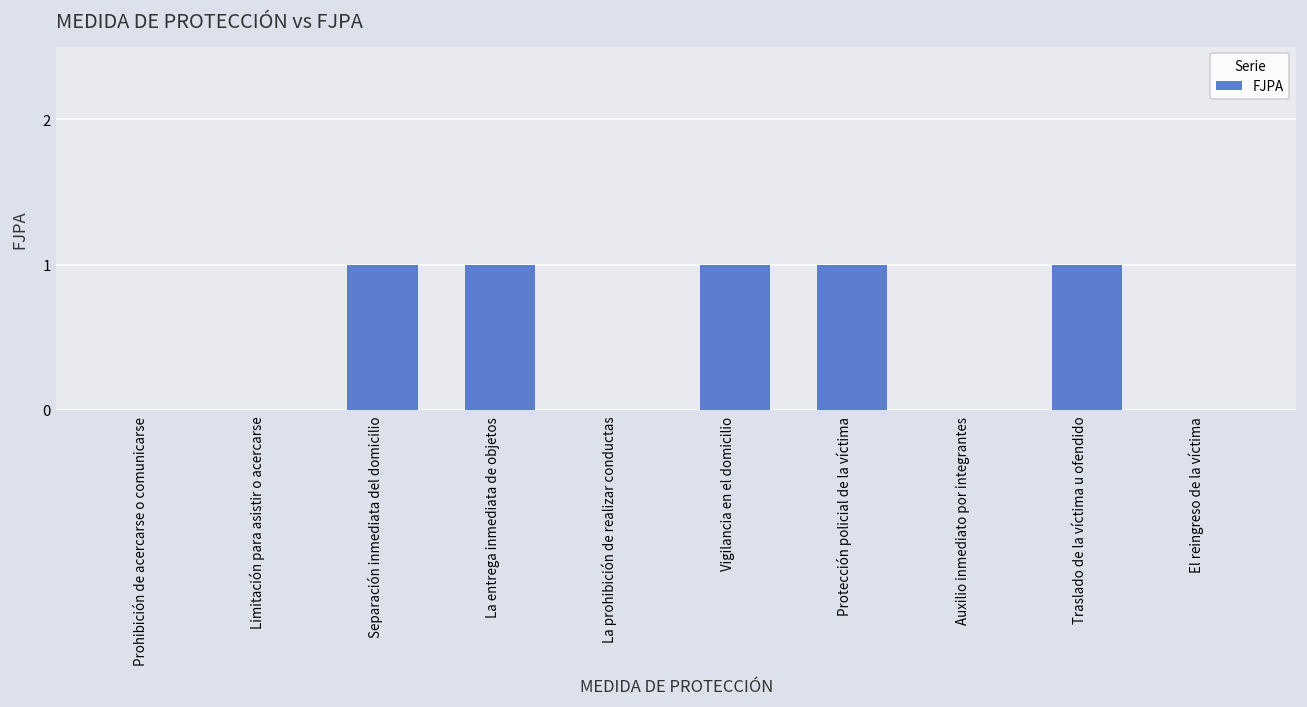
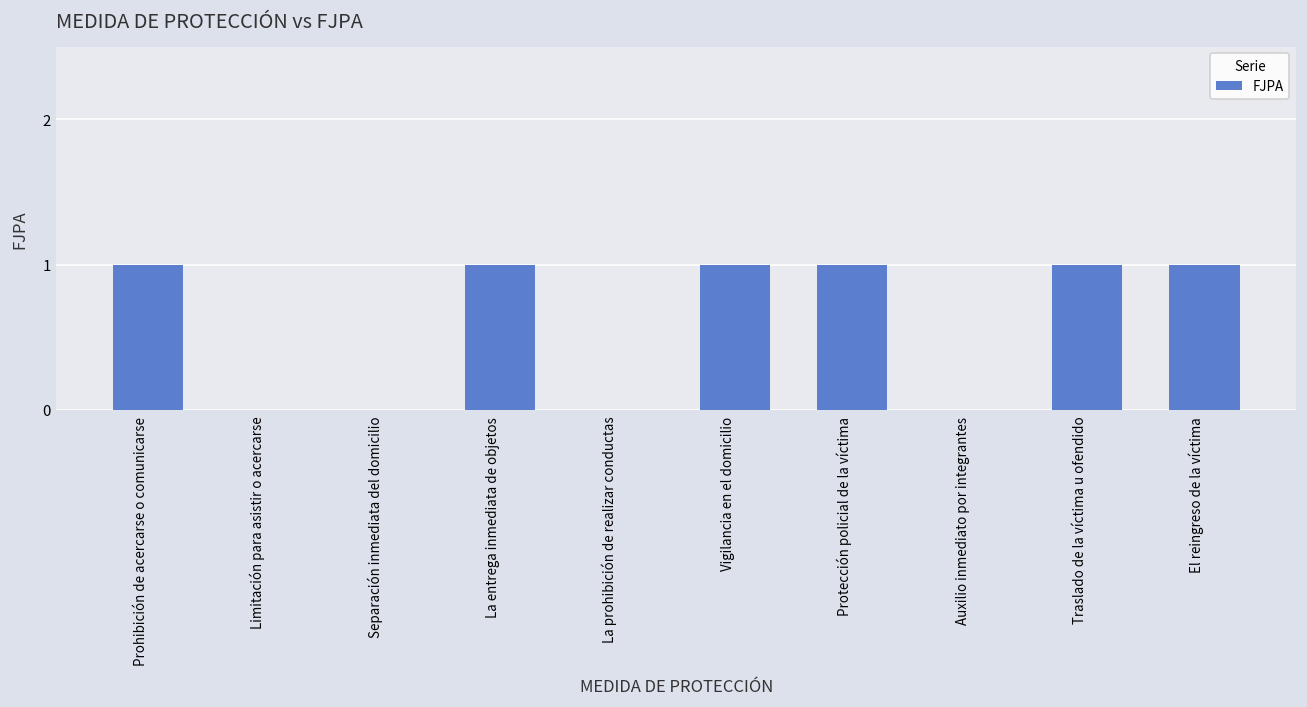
Prohibición de acercarse o comunicarse: 0 -> 1
Separación inmediata del domicilio: 1 -> 0
El reingreso de la víctima: 0 -> 1
